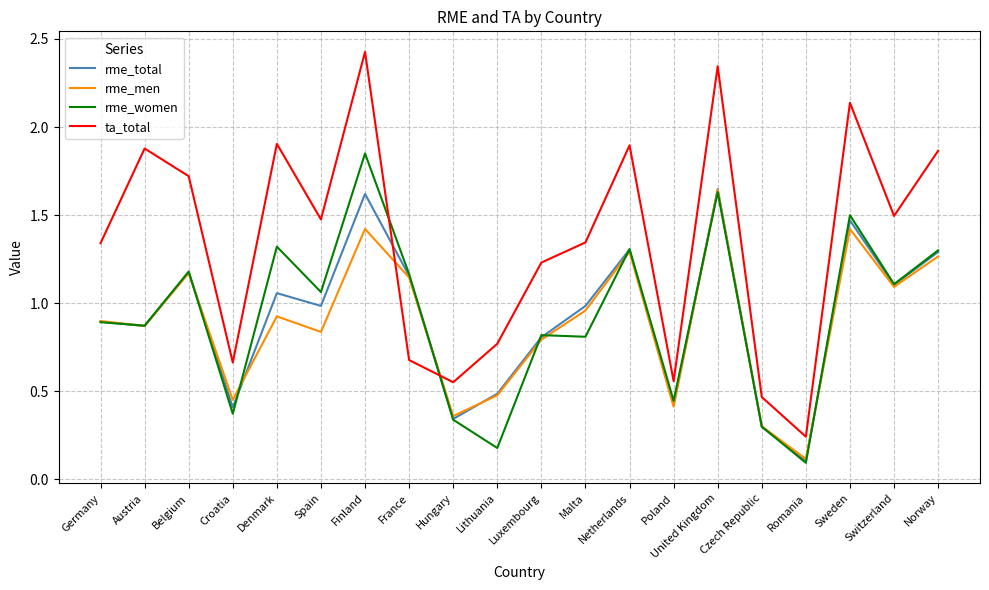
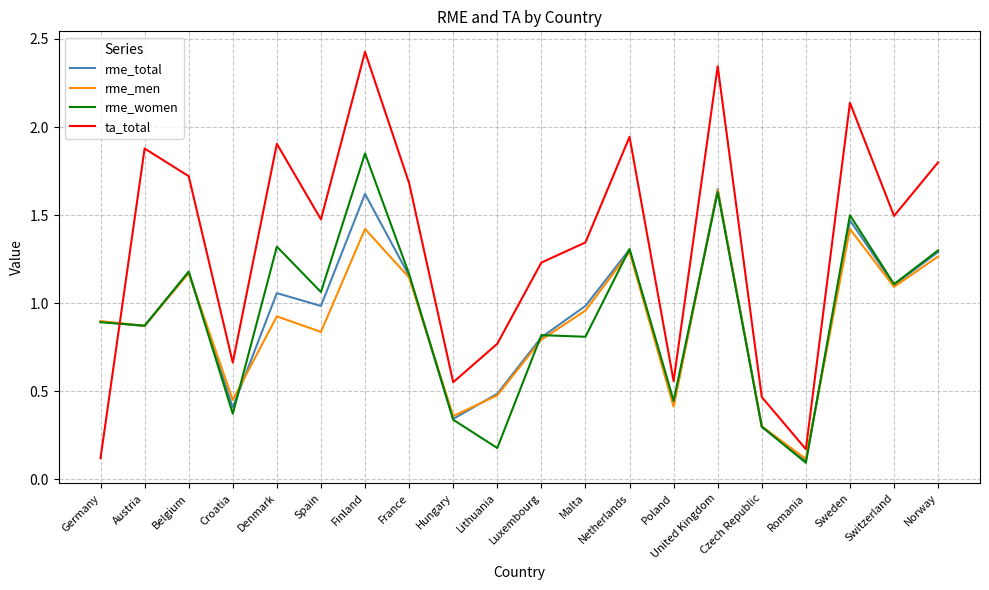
ta_total, Germany: 1.34 -> 0.12
ta_total, France: 0.68 -> 1.68
ta_total, Netherlands: 1.90 -> 1.94
ta_total, Romania: 0.24 -> 0.17
ta_total, Norway: 1.87 -> 1.80
